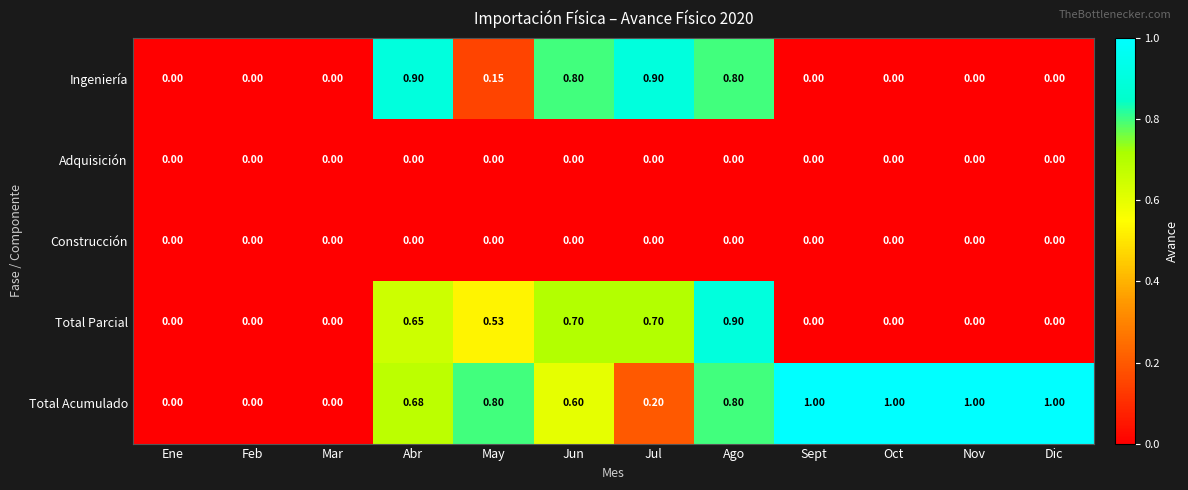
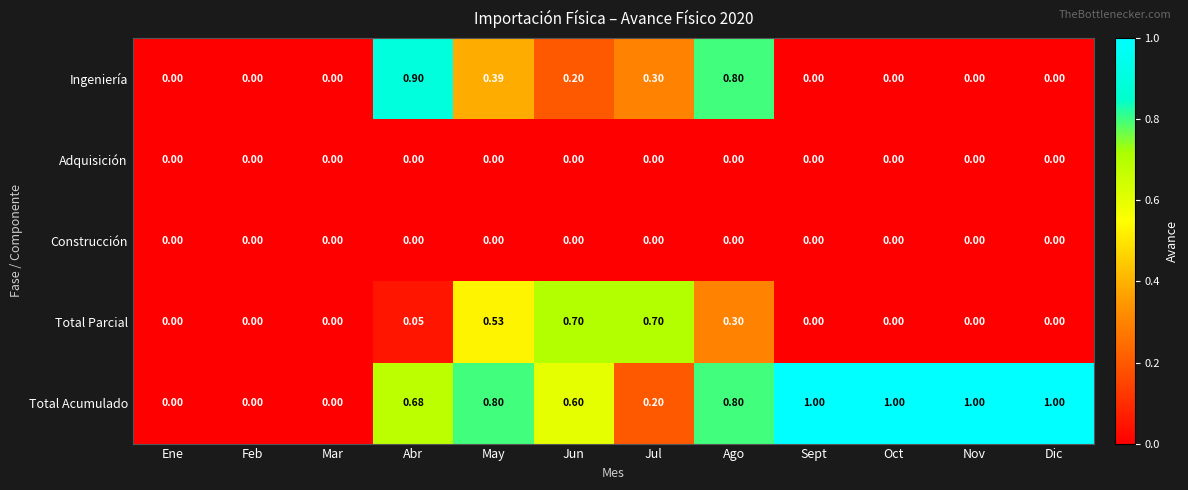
Ingeniería, May: 0.15 -> 0.39
Ingeniería, Jun: 0.80 -> 0.20
Ingeniería, Jul: 0.90 -> 0.30
Total Parcial, Abr: 0.65 -> 0.05
Total Parcial, Ago: 0.90 -> 0.30
